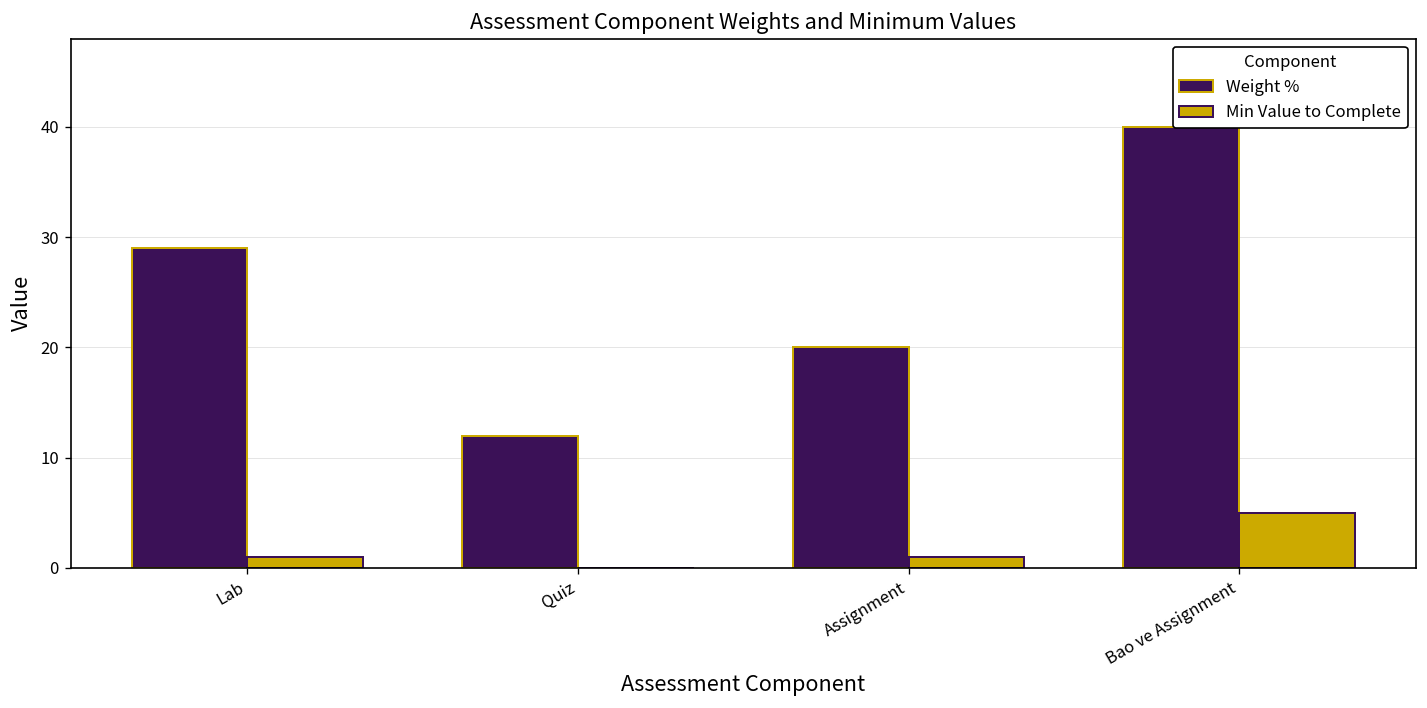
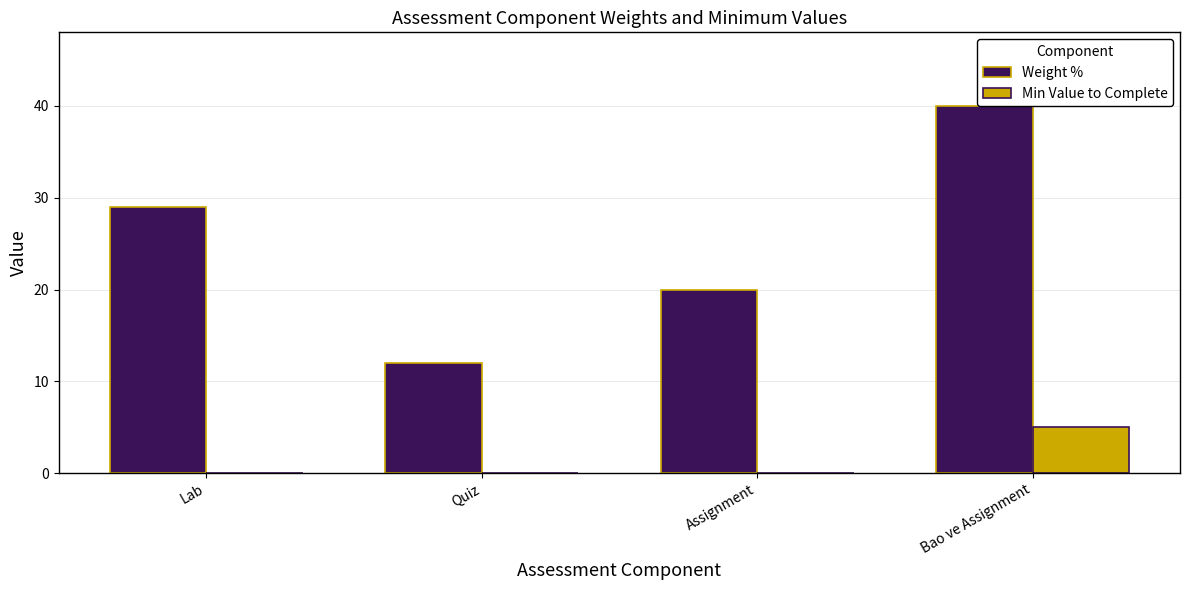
Min Value to Complete, Lab: 1 -> 0
Min Value to Complete, Assignment: 1 -> 0
